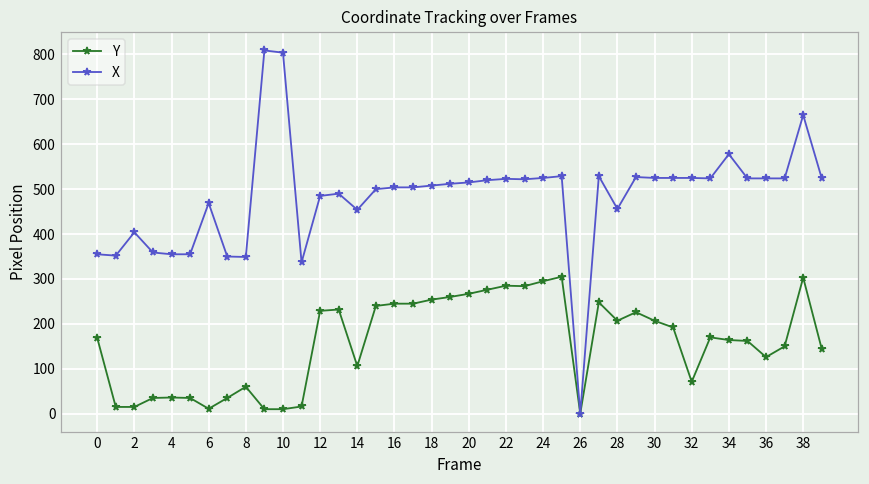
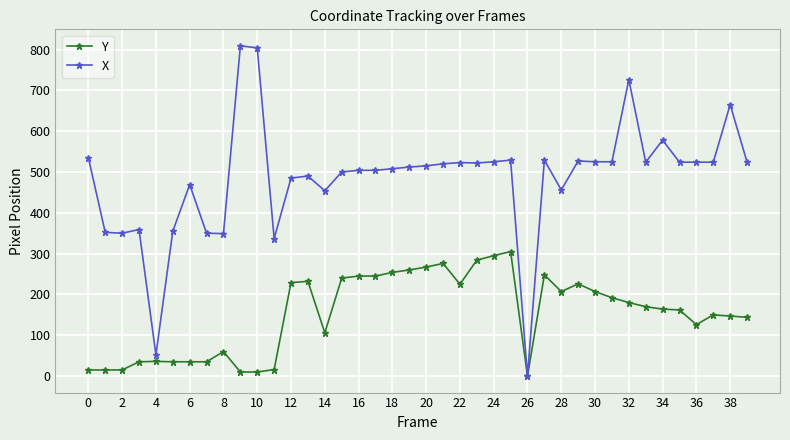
Y, 0: 170 -> 20
X, 0: 360 -> 540
X, 2: 400 -> 350
X, 4: 360 -> 50
Y, 6: 10 -> 40
Y, 22: 290 -> 230
Y, 32: 70 -> 180
X, 32: 530 -> 730
Y, 38: 300 -> 150
